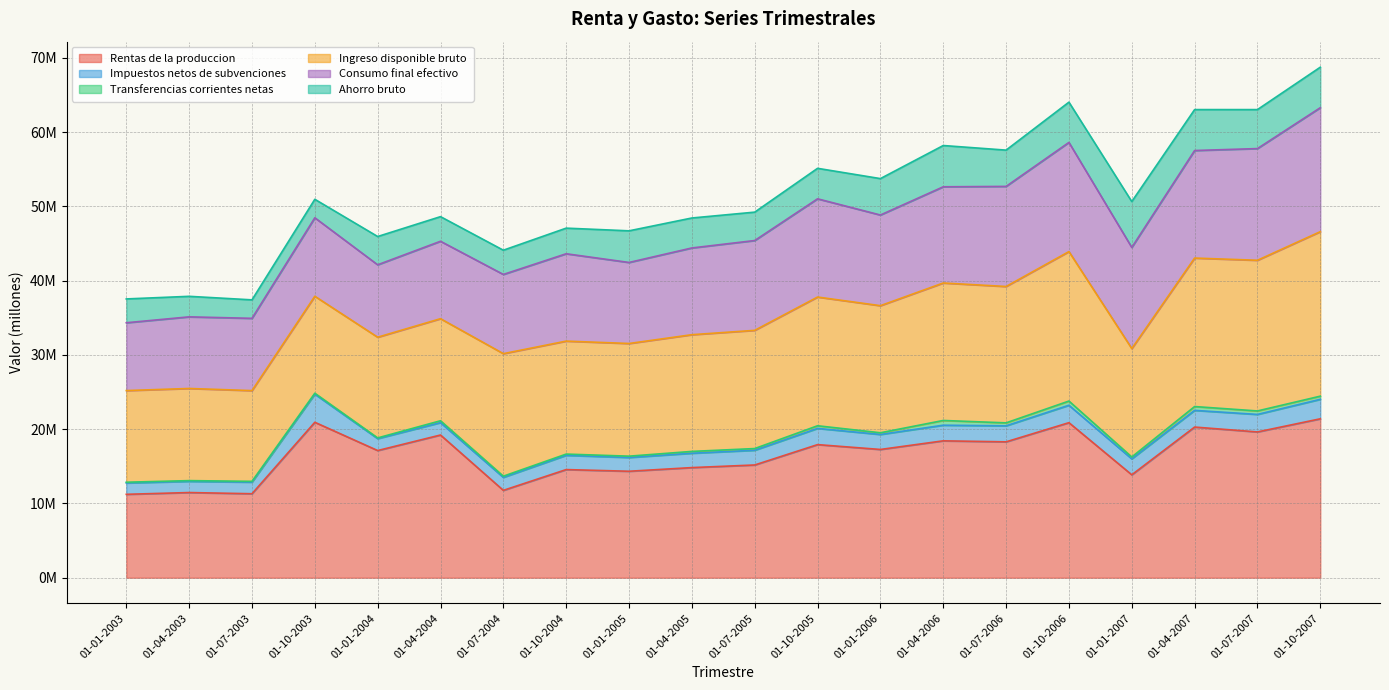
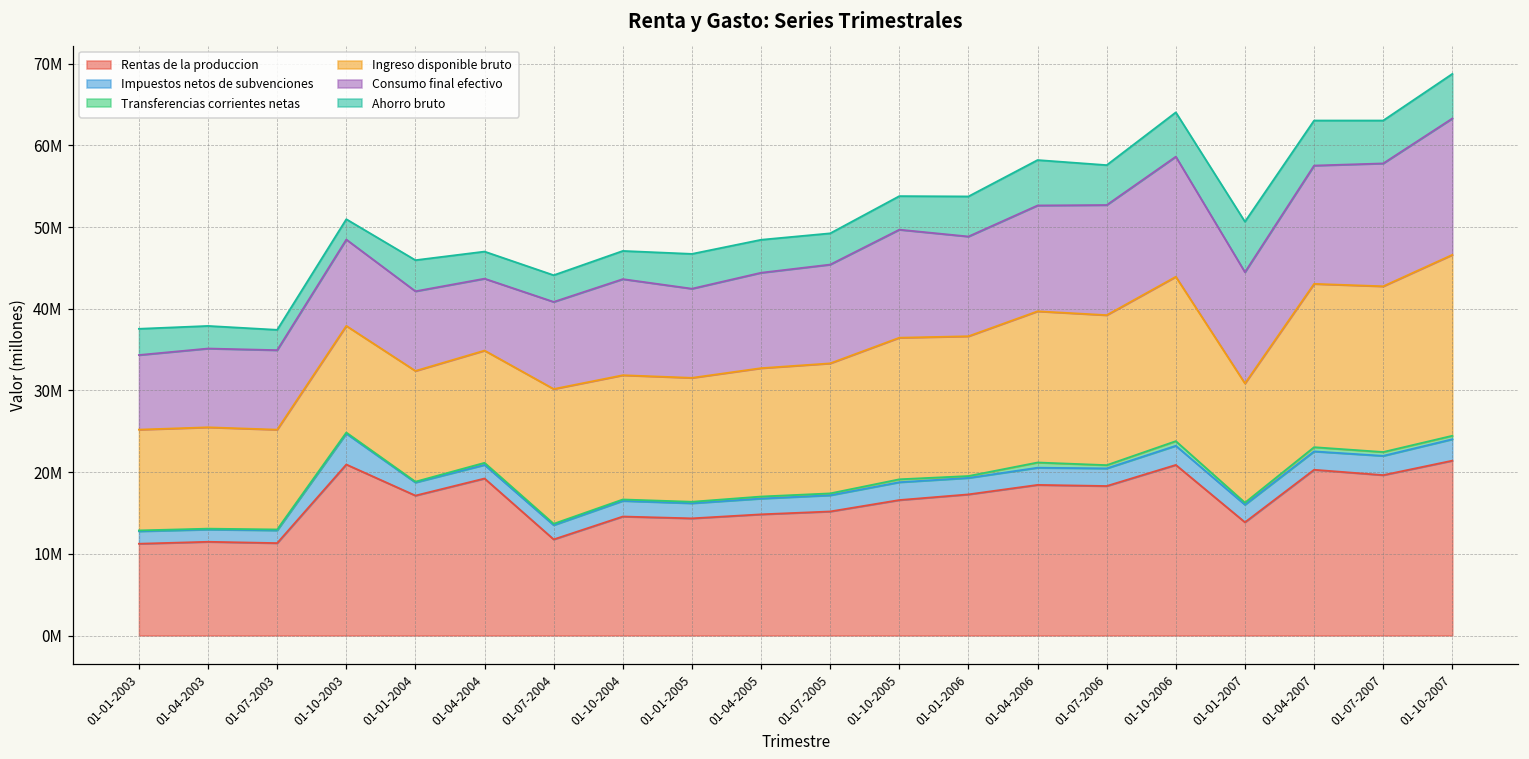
Consumo final efectivo, 01-04-2004: 10000000 -> 9000000
Rentas de la produccion, 01-10-2005: 18000000 -> 17000000
